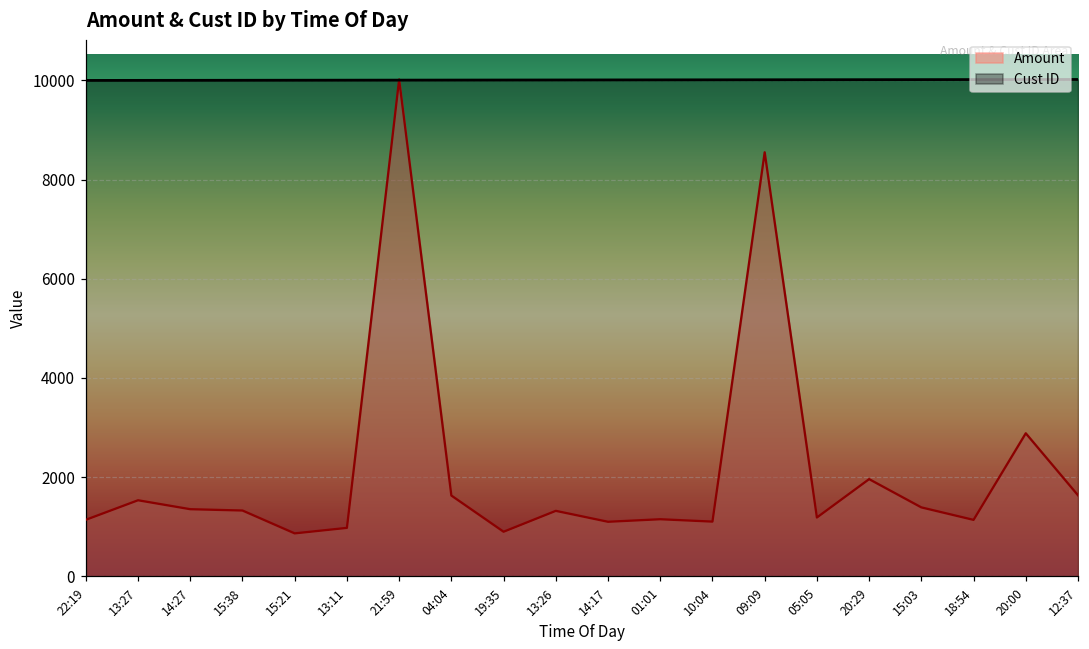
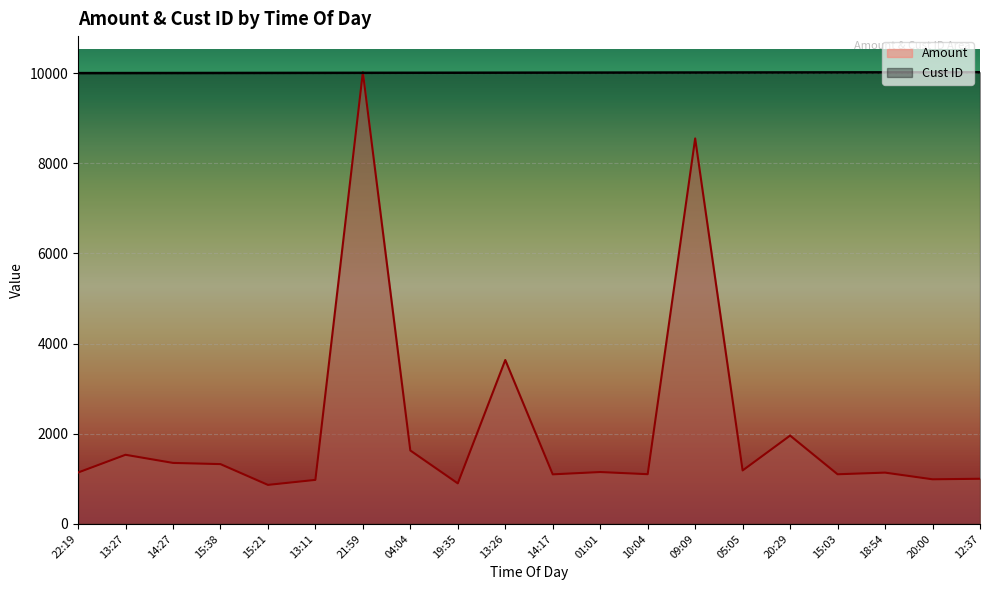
Amount, 13:26: 1300 -> 3600
Amount, 15:03: 1400 -> 1100
Amount, 20:00: 2900 -> 1000
Amount, 12:37: 1600 -> 1000
